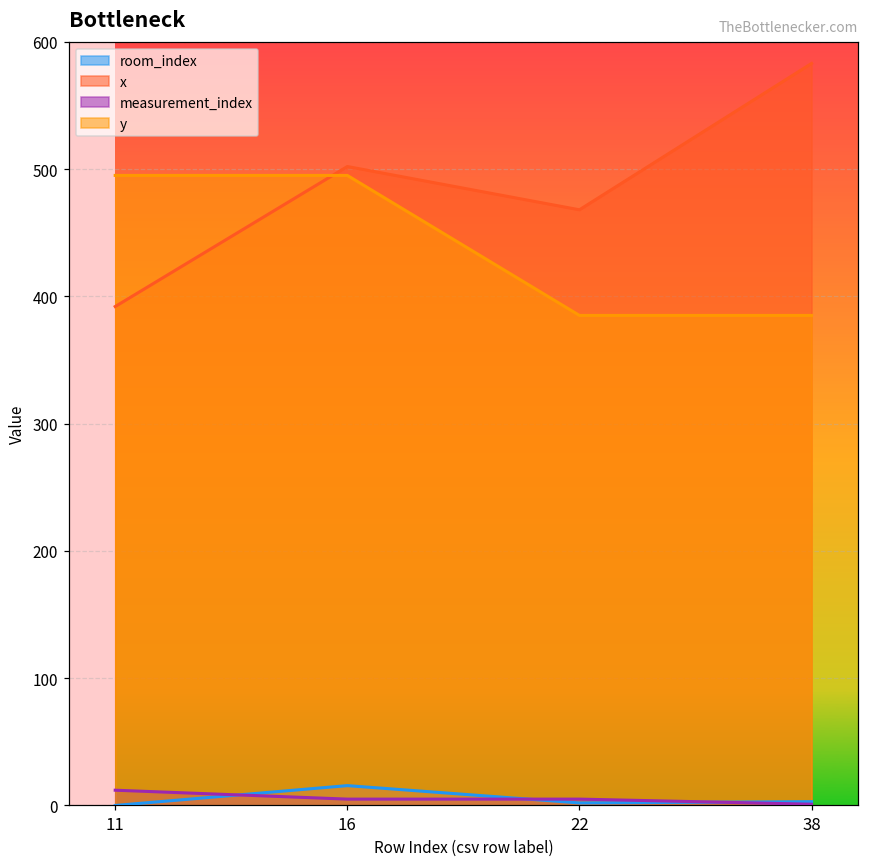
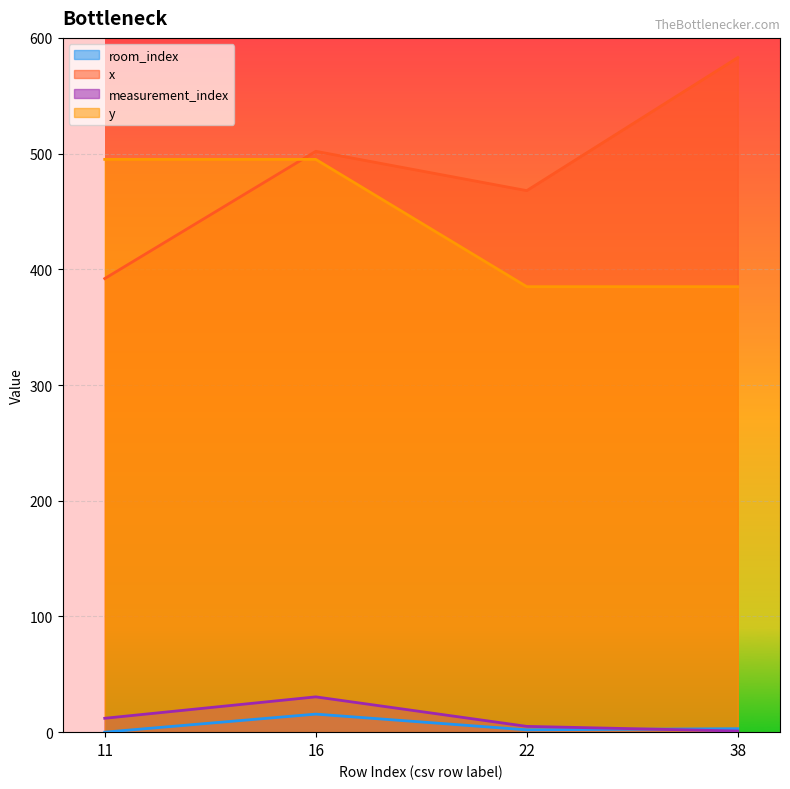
measurement_index, 16: 5 -> 31
